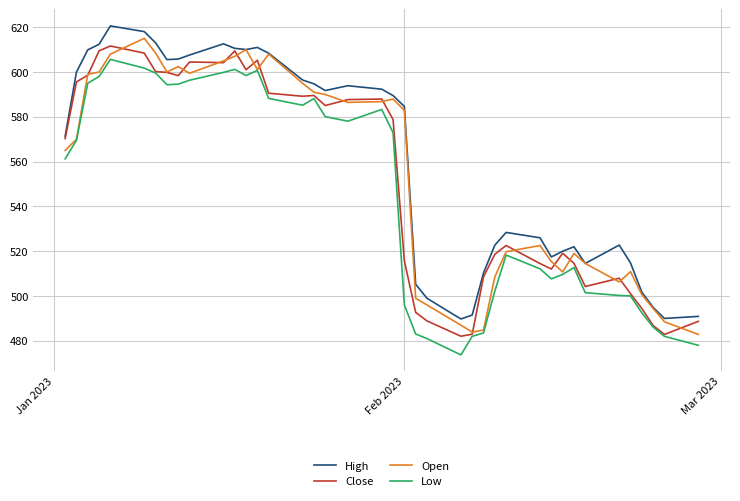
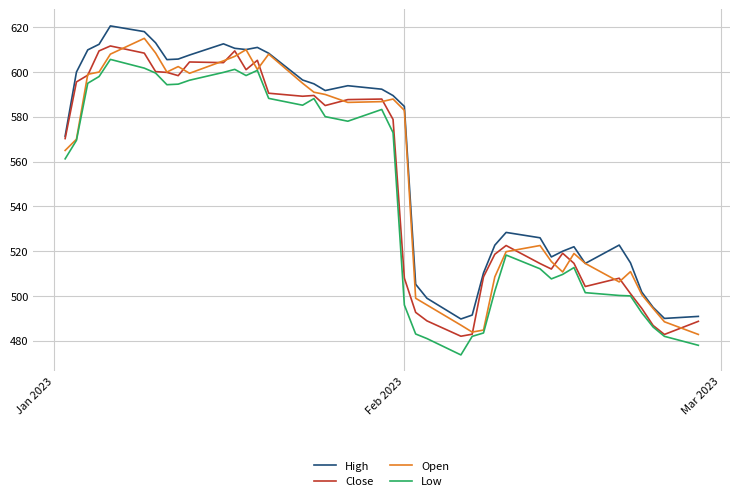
Close, Feb 2023: 516 -> 508
